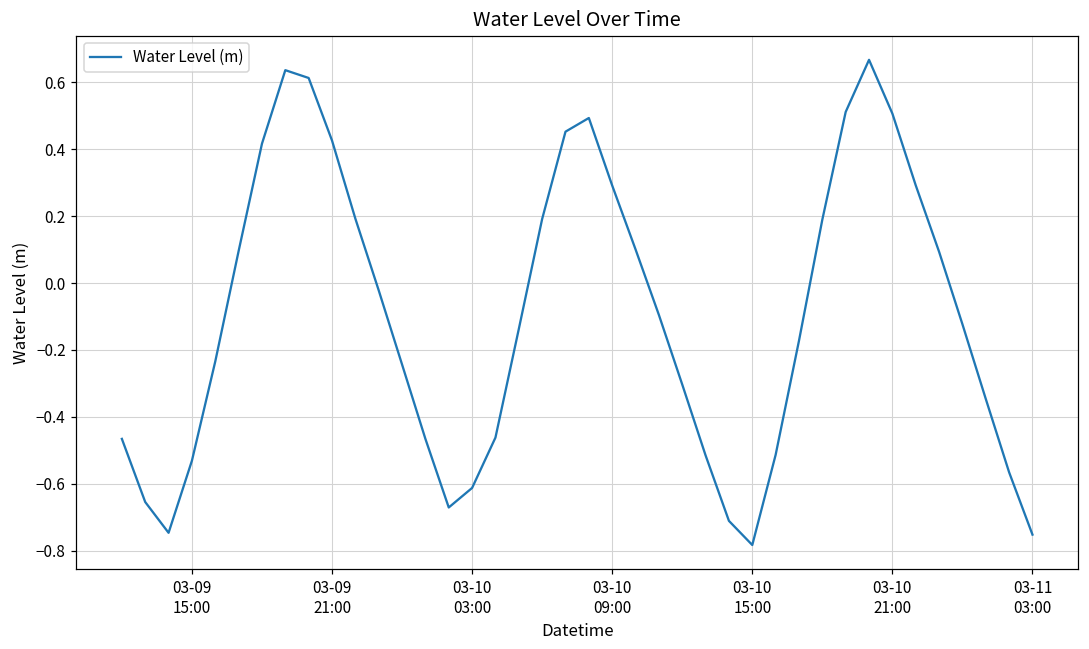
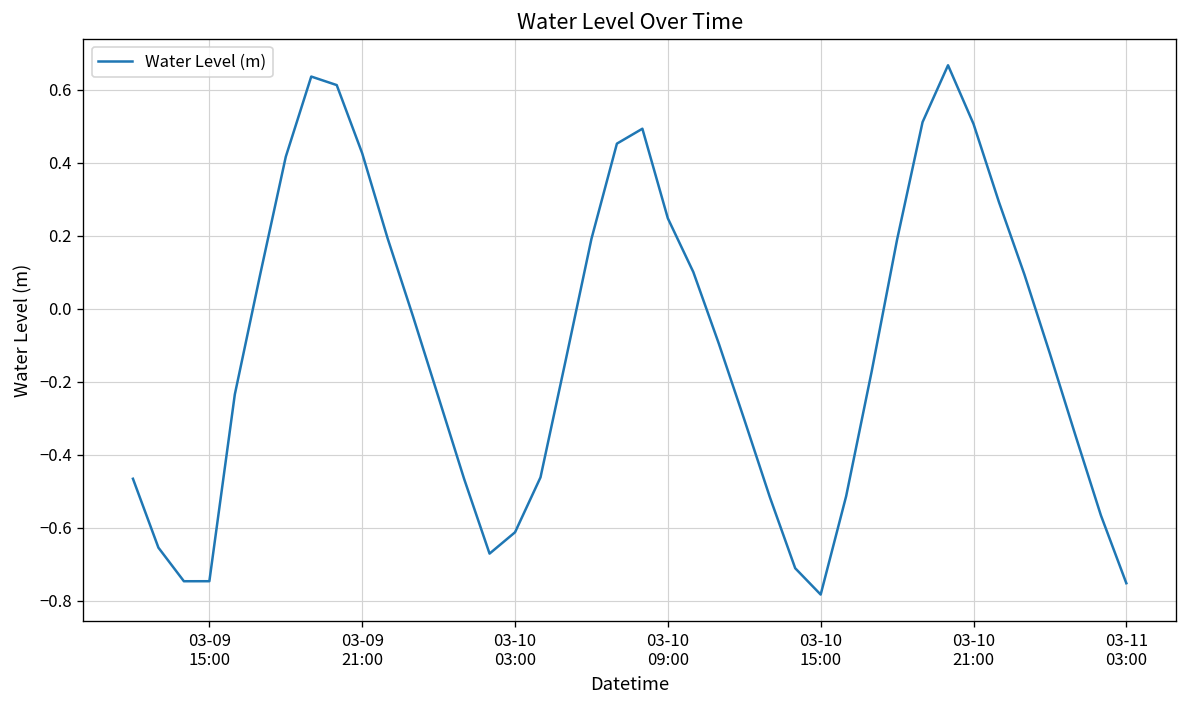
03-09 15:00: -0.53 -> -0.75
03-10 09:00: 0.29 -> 0.25
